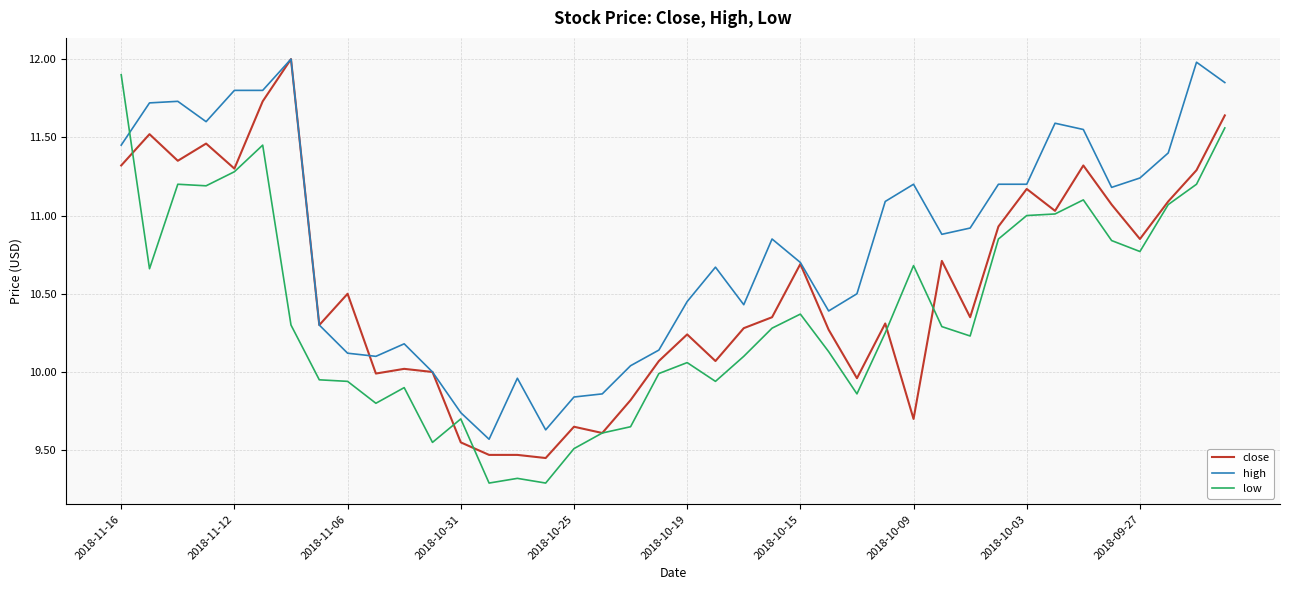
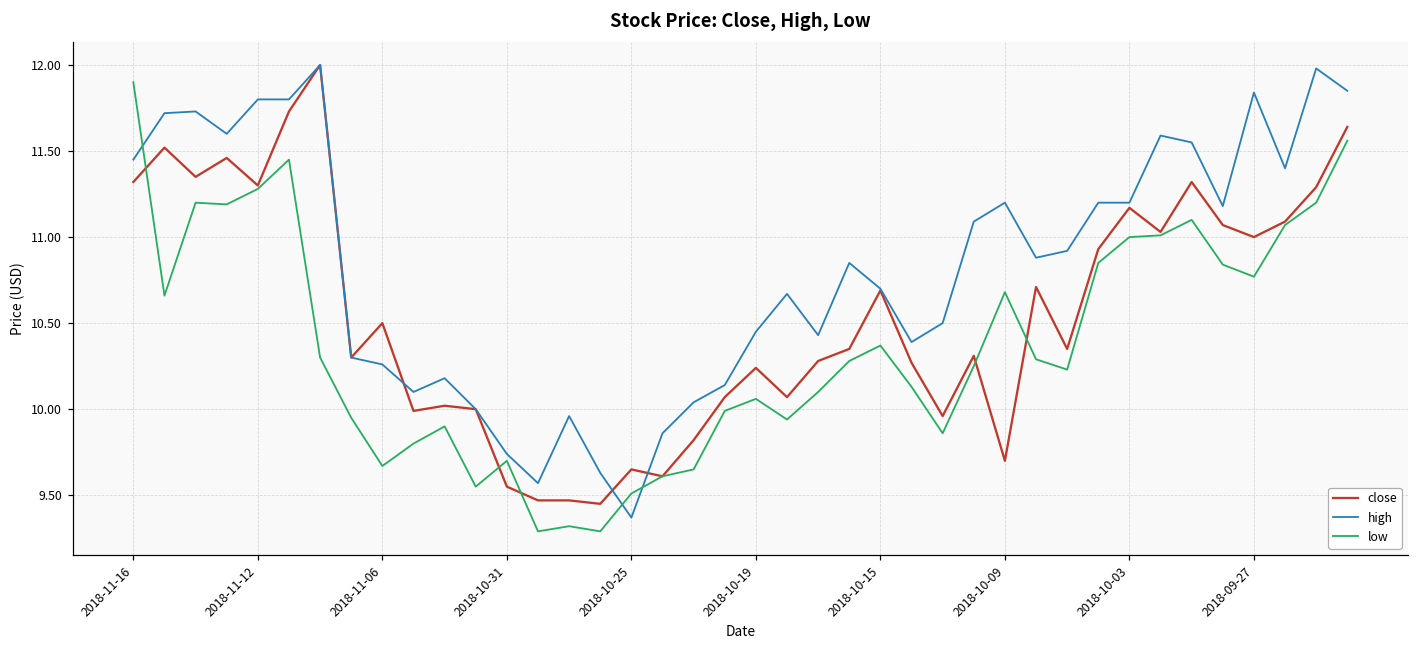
high, 2018-11-06: 10.12 -> 10.26
low, 2018-11-06: 9.94 -> 9.67
high, 2018-10-25: 9.84 -> 9.37
close, 2018-09-27: 10.85 -> 11.00
high, 2018-09-27: 11.24 -> 11.84
